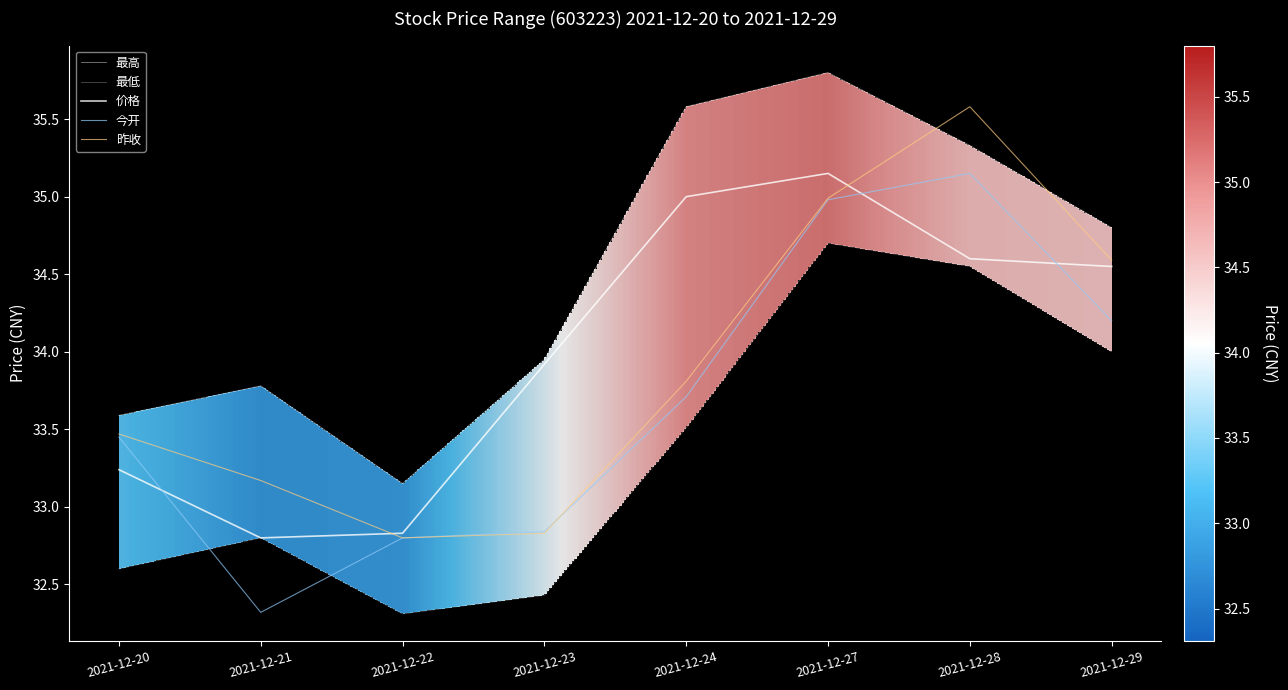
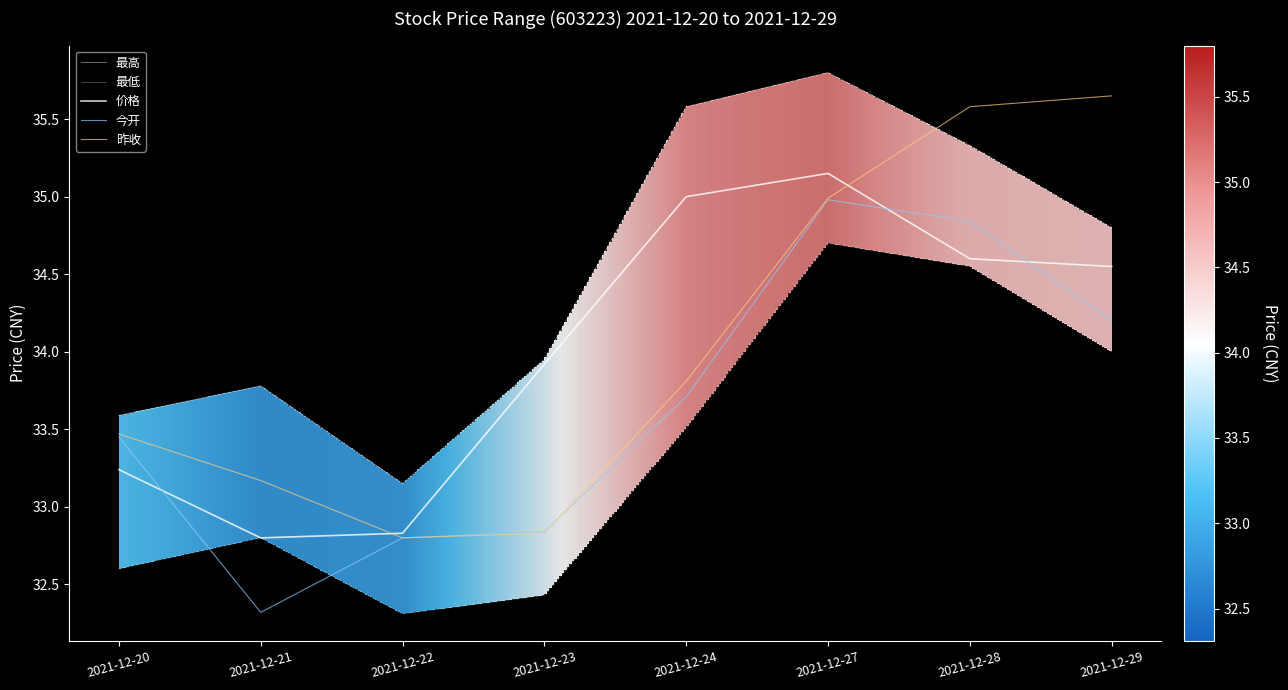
今开, 2021-12-28: 35.15 -> 34.84
昨收, 2021-12-29: 34.59 -> 35.65
